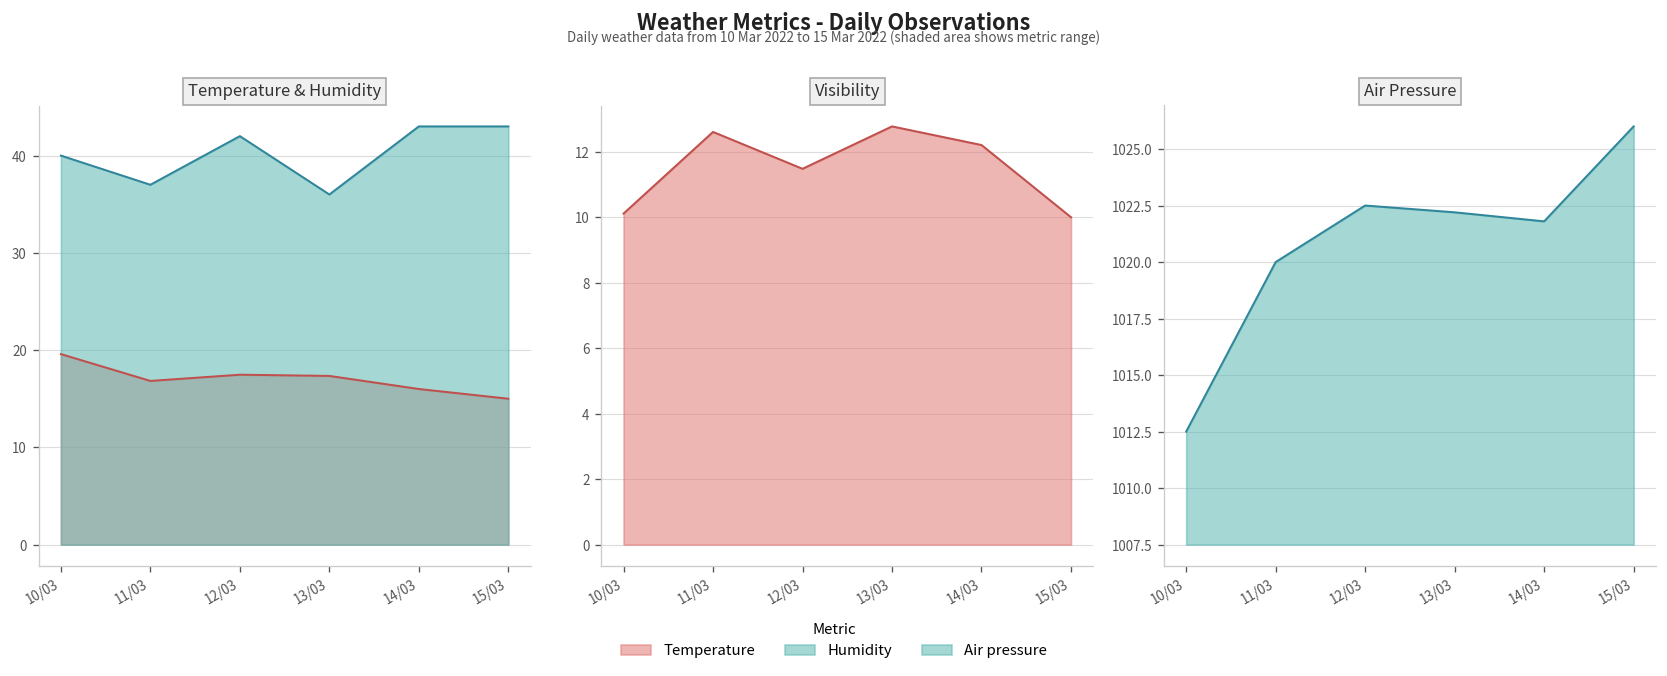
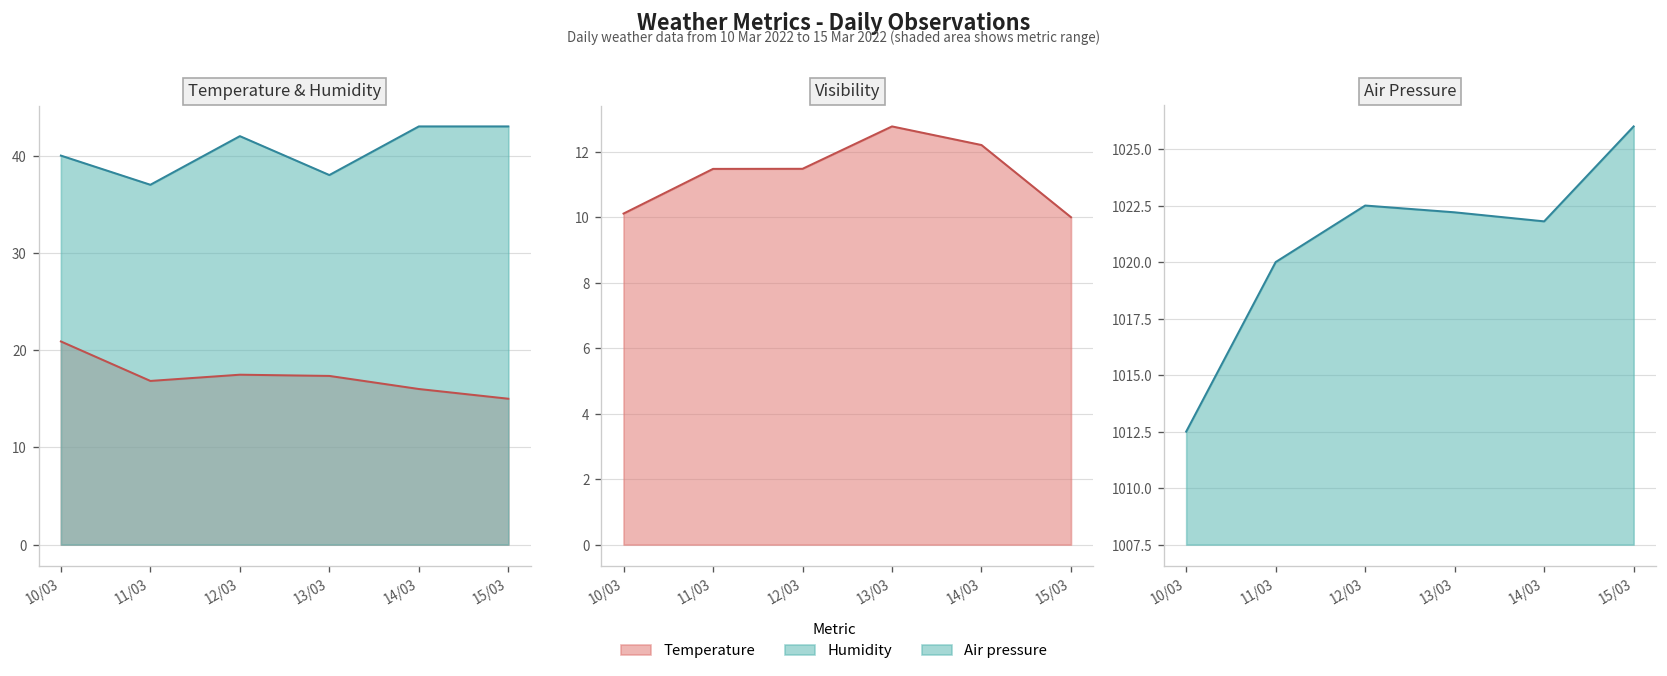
Temperature & Humidity, Temperature, 10/03: 20 -> 21
Temperature & Humidity, Humidity, 13/03: 36 -> 38
Visibility, 11/03: 12.6 -> 11.5
